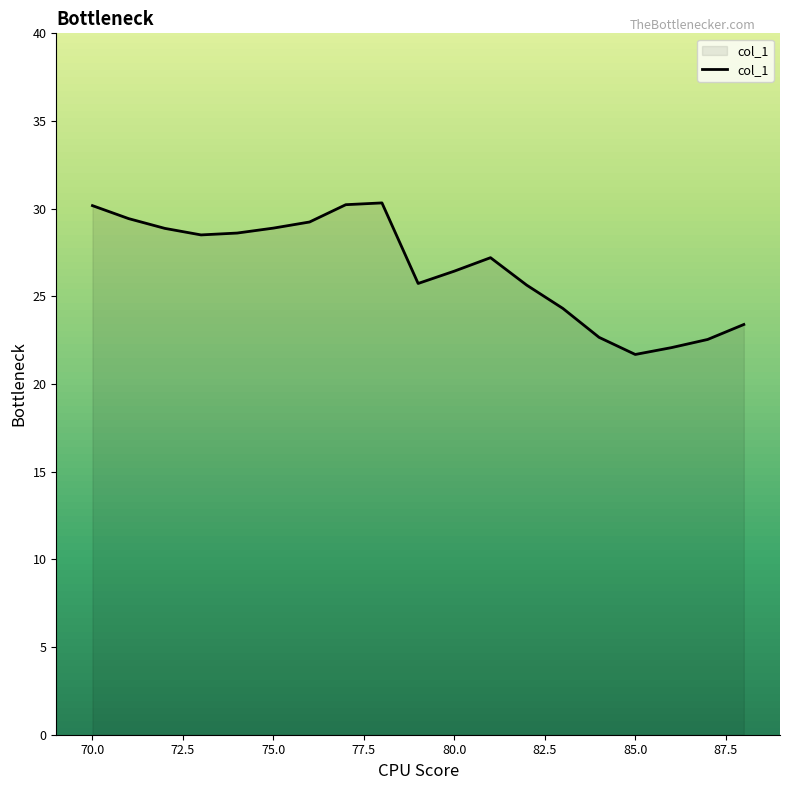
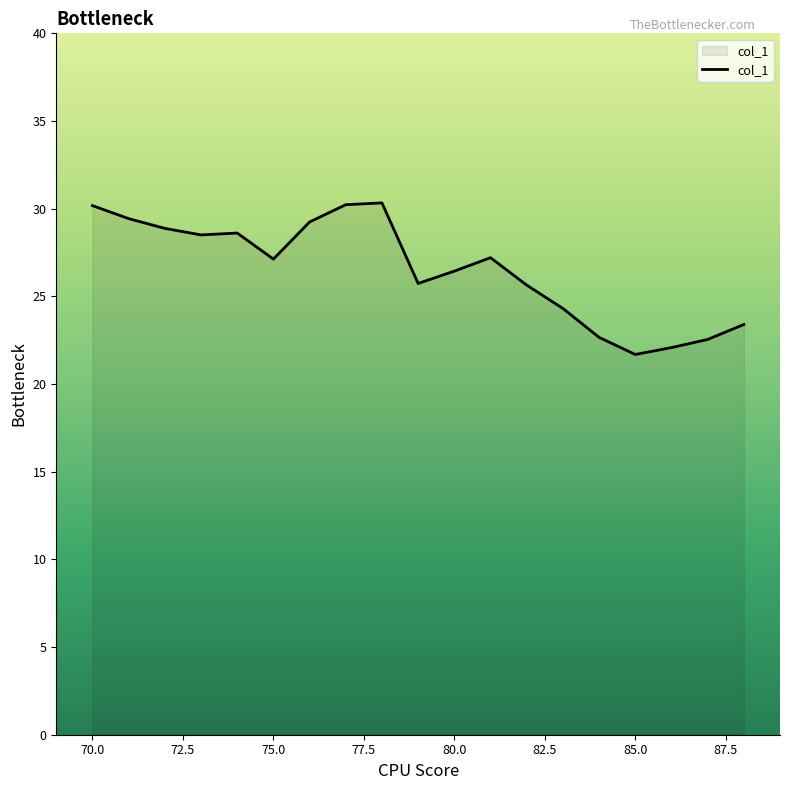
75.0: 28.9 -> 27.1
